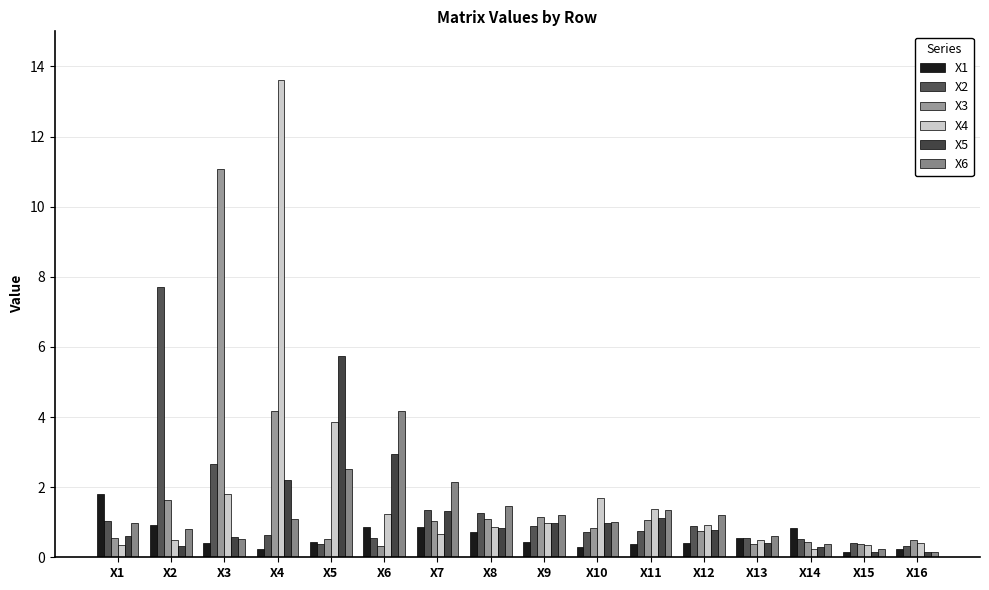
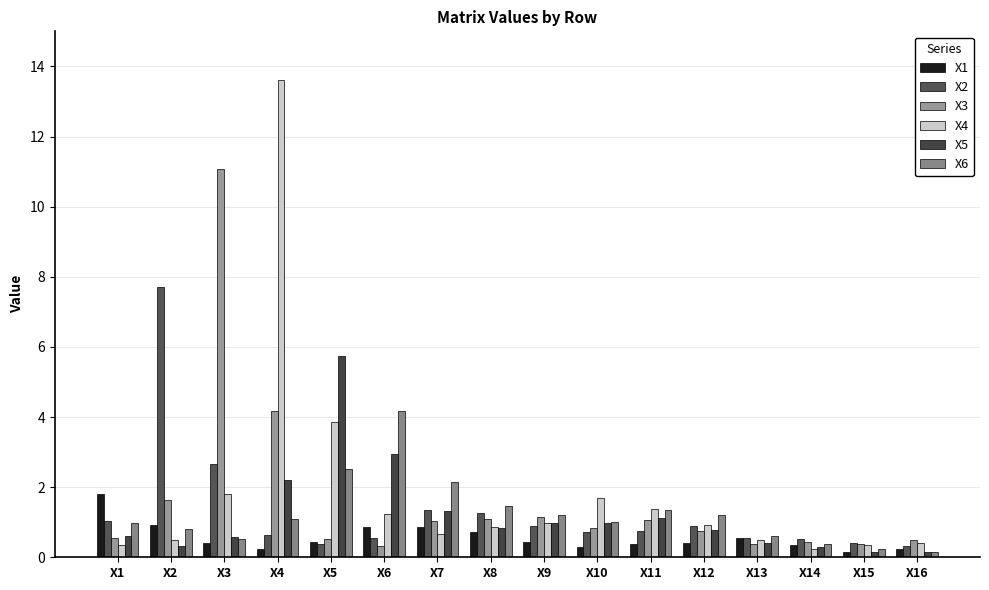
X1, X14: 0.8 -> 0.3
